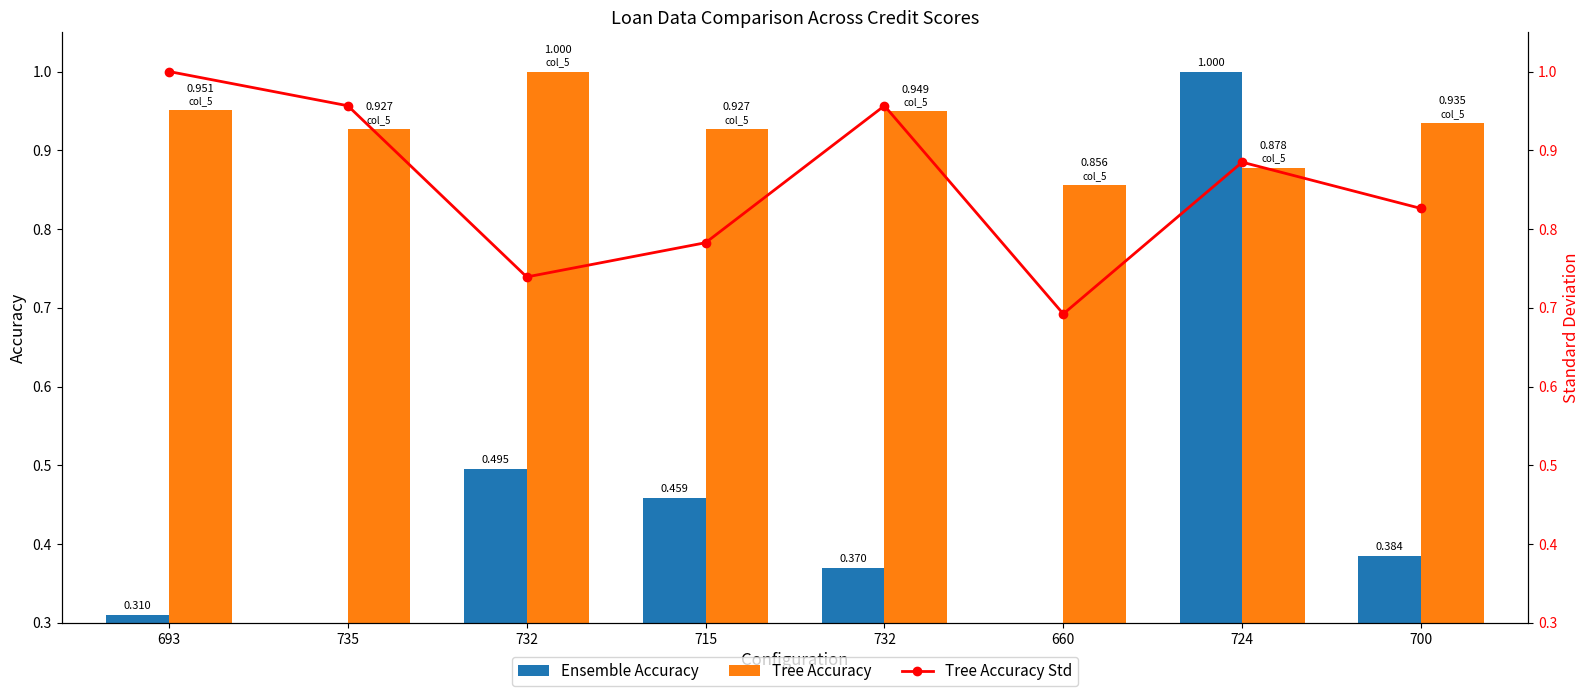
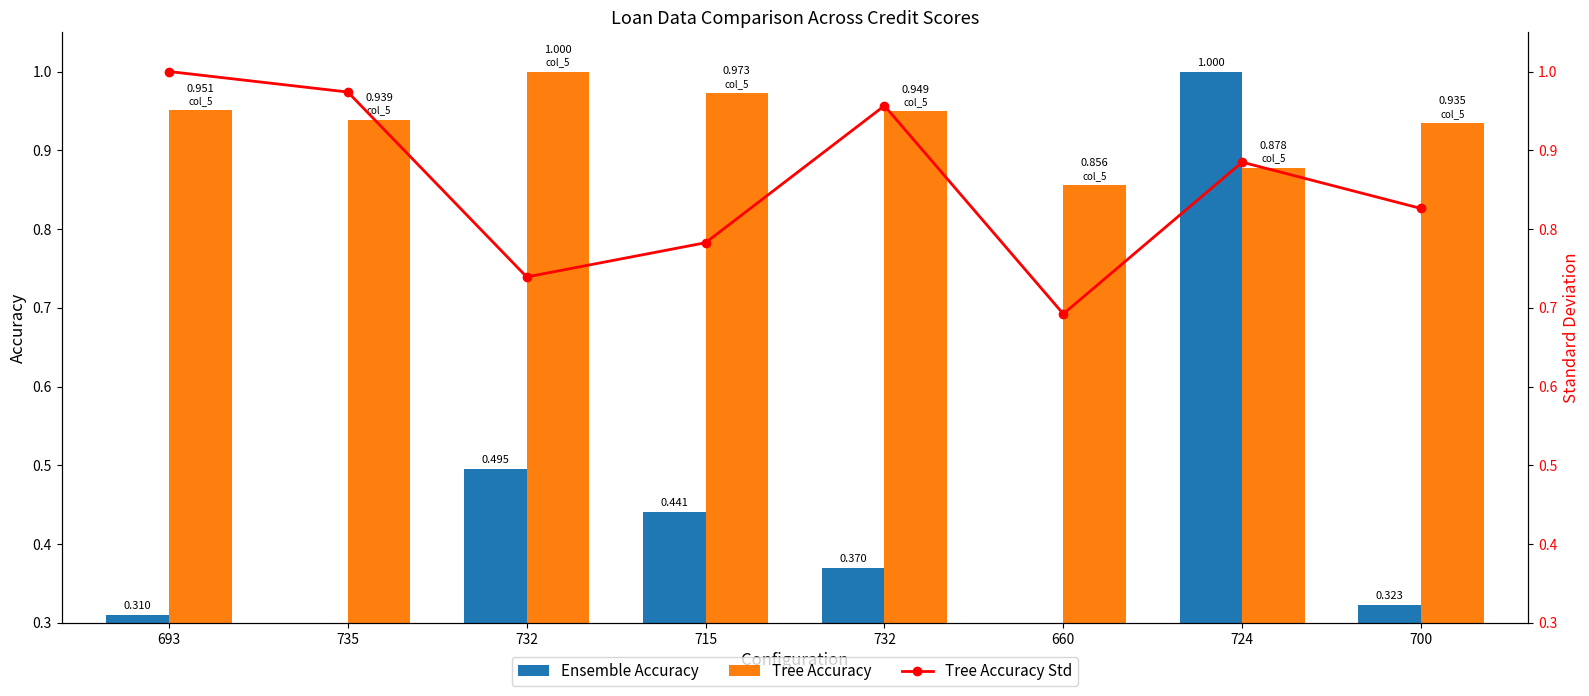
Tree Accuracy, 735: 0.927 -> 0.939
Ensemble Accuracy, 715: 0.459 -> 0.441
Tree Accuracy, 715: 0.927 -> 0.973
Ensemble Accuracy, 700: 0.384 -> 0.323
Tree Accuracy Std, 735: 0.96 -> 0.97
